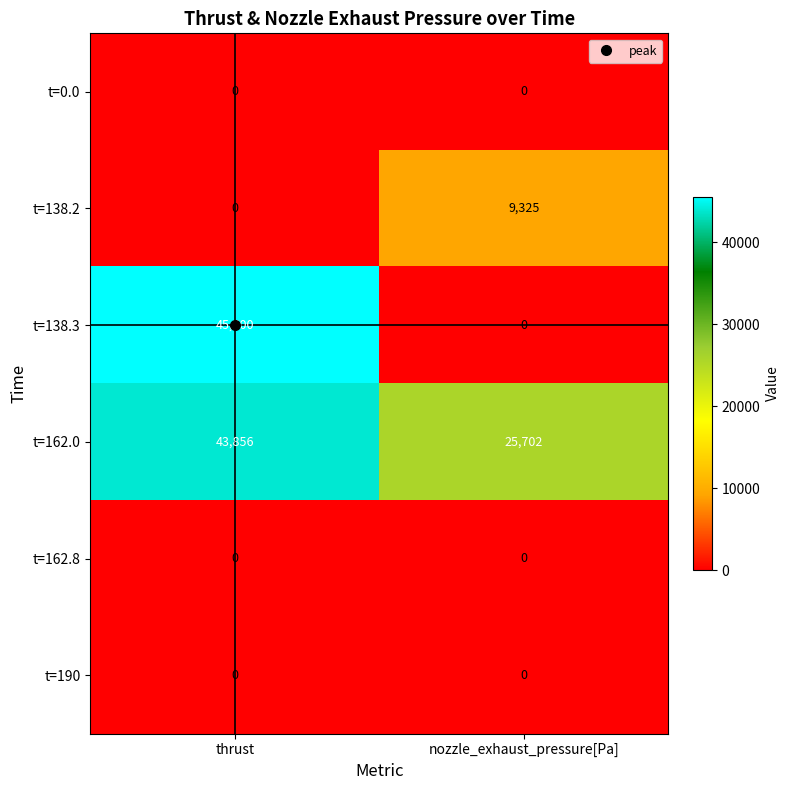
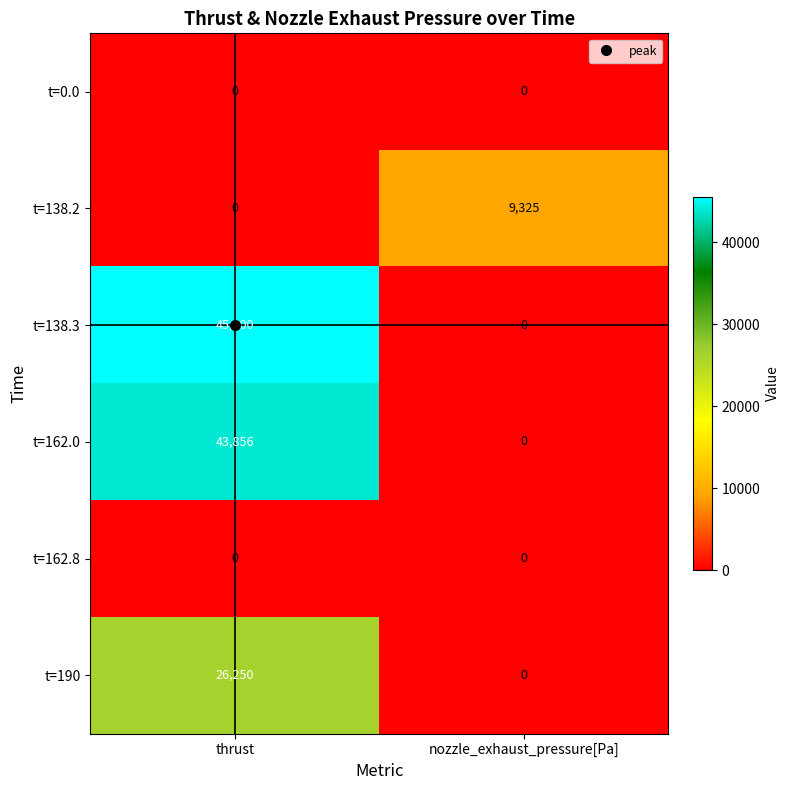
t=162.0, nozzle_exhaust_pressure[Pa]: 25,702 -> 0
t=190, thrust: 0 -> 26,250
